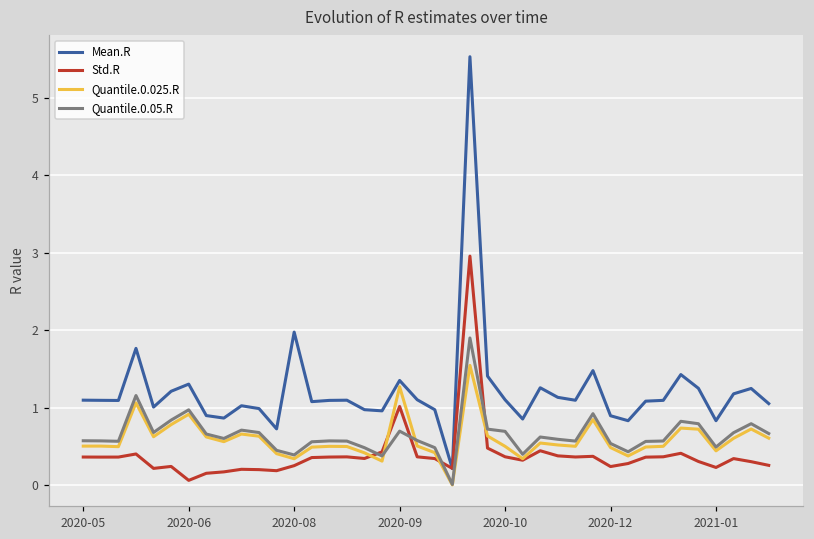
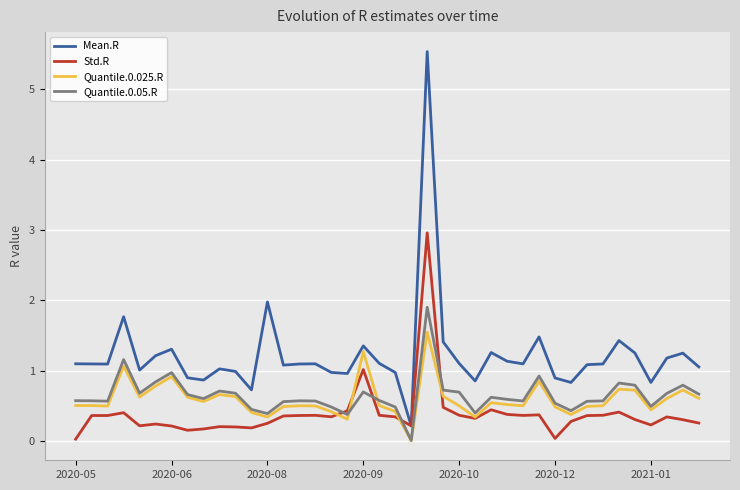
Std.R, 2020-05: 0.4 -> 0.0
Std.R, 2020-06: 0.1 -> 0.2
Std.R, 2020-12: 0.2 -> 0.0
